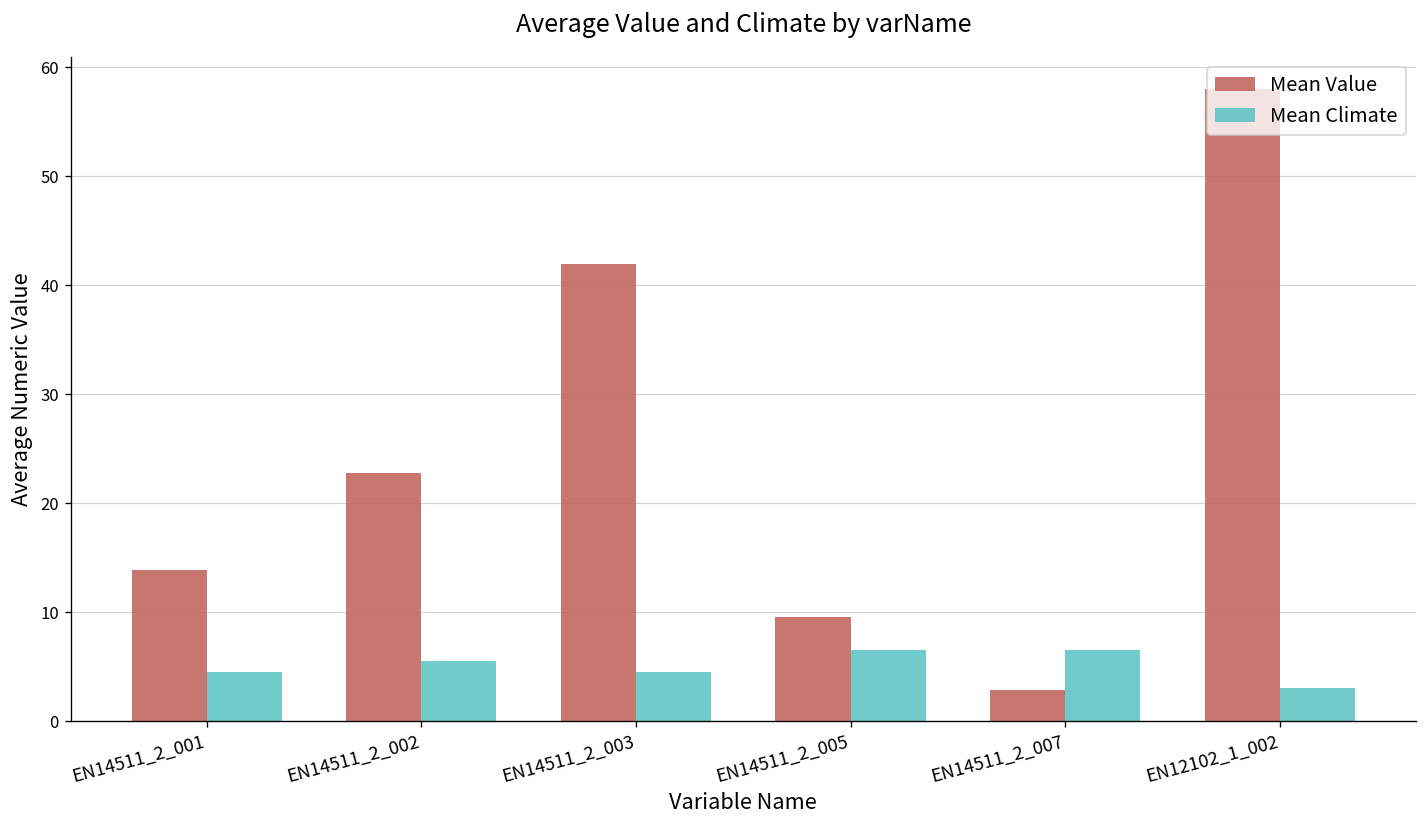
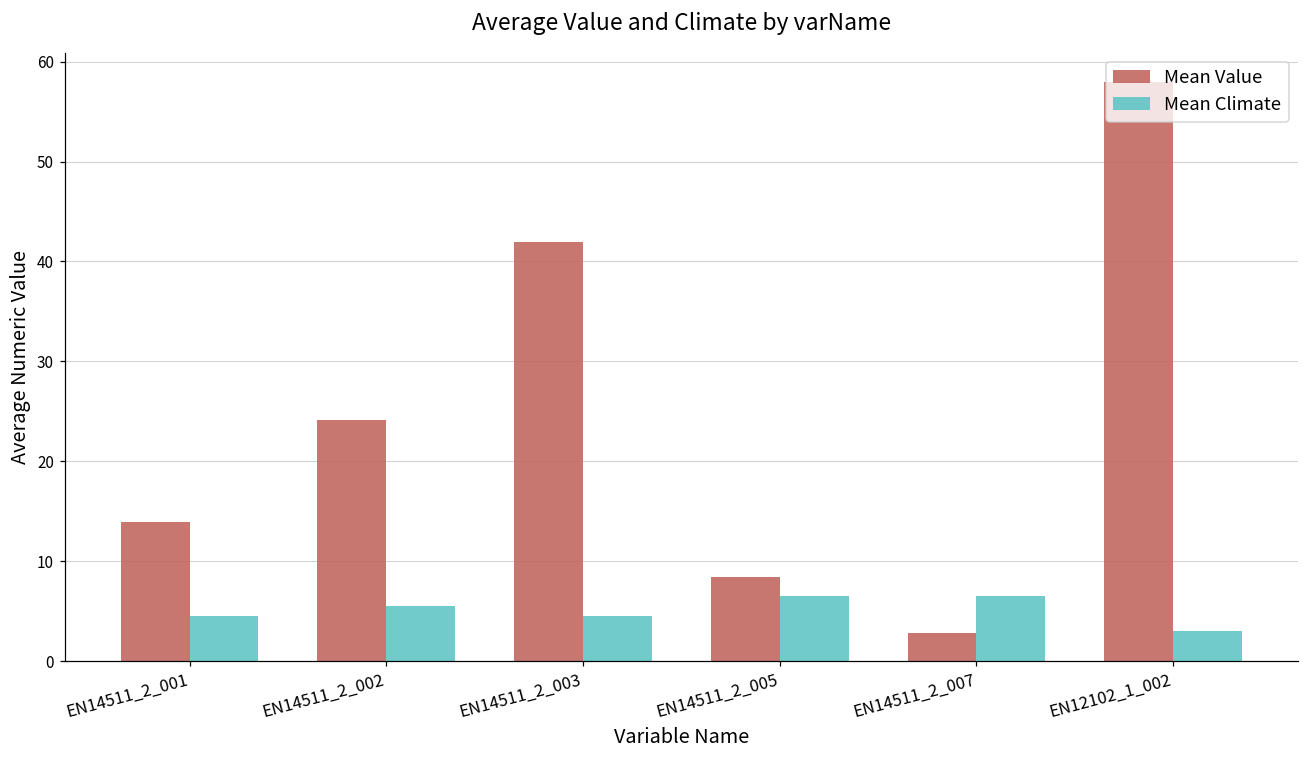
Mean Value, EN14511_2_002: 23 -> 24
Mean Value, EN14511_2_005: 10 -> 8
